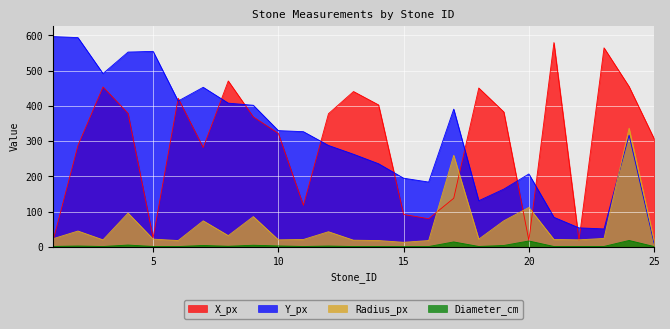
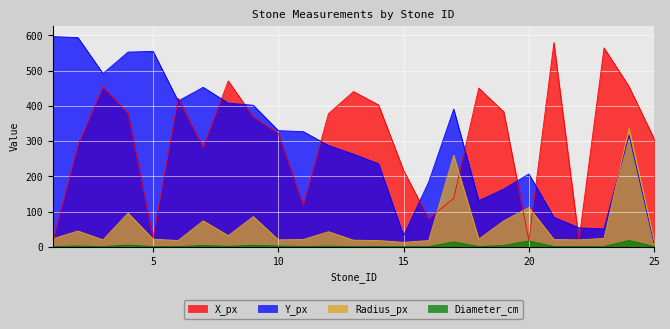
X_px, 15: 90 -> 220
Y_px, 15: 200 -> 30
